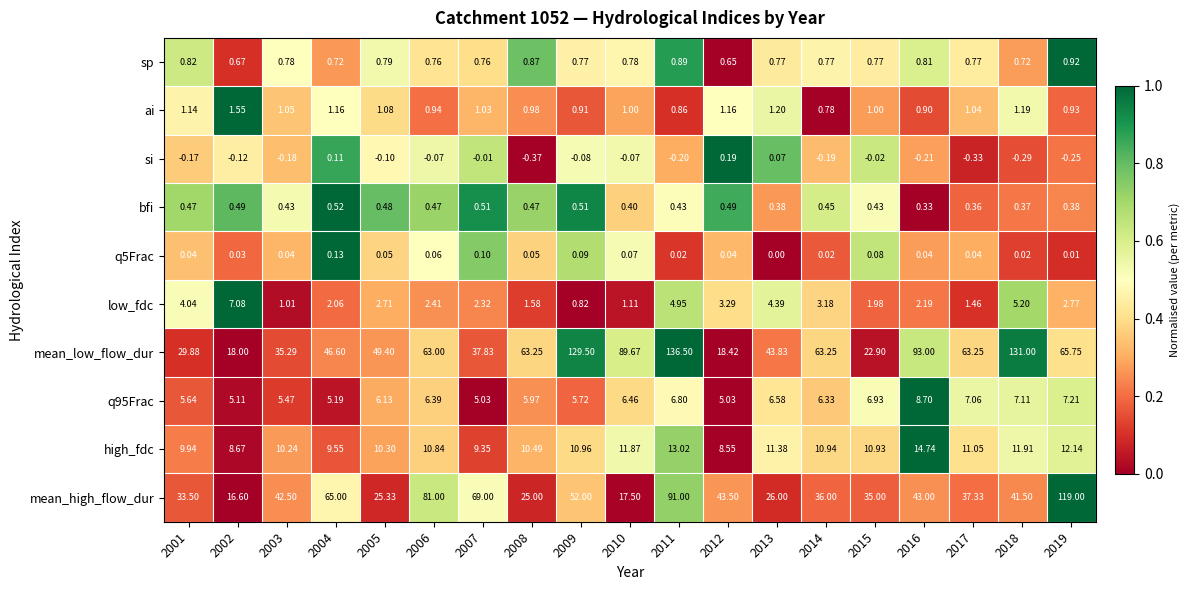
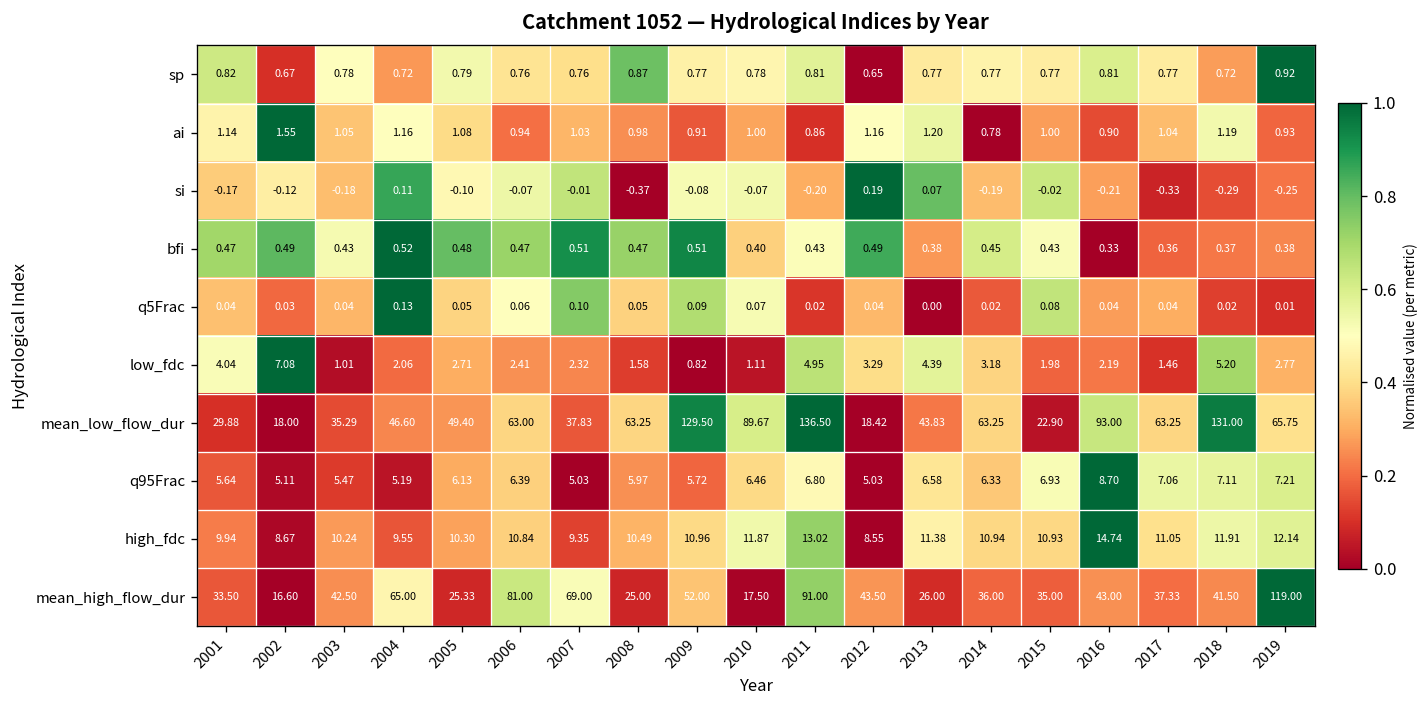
sp, 2011: 0.89 -> 0.81
